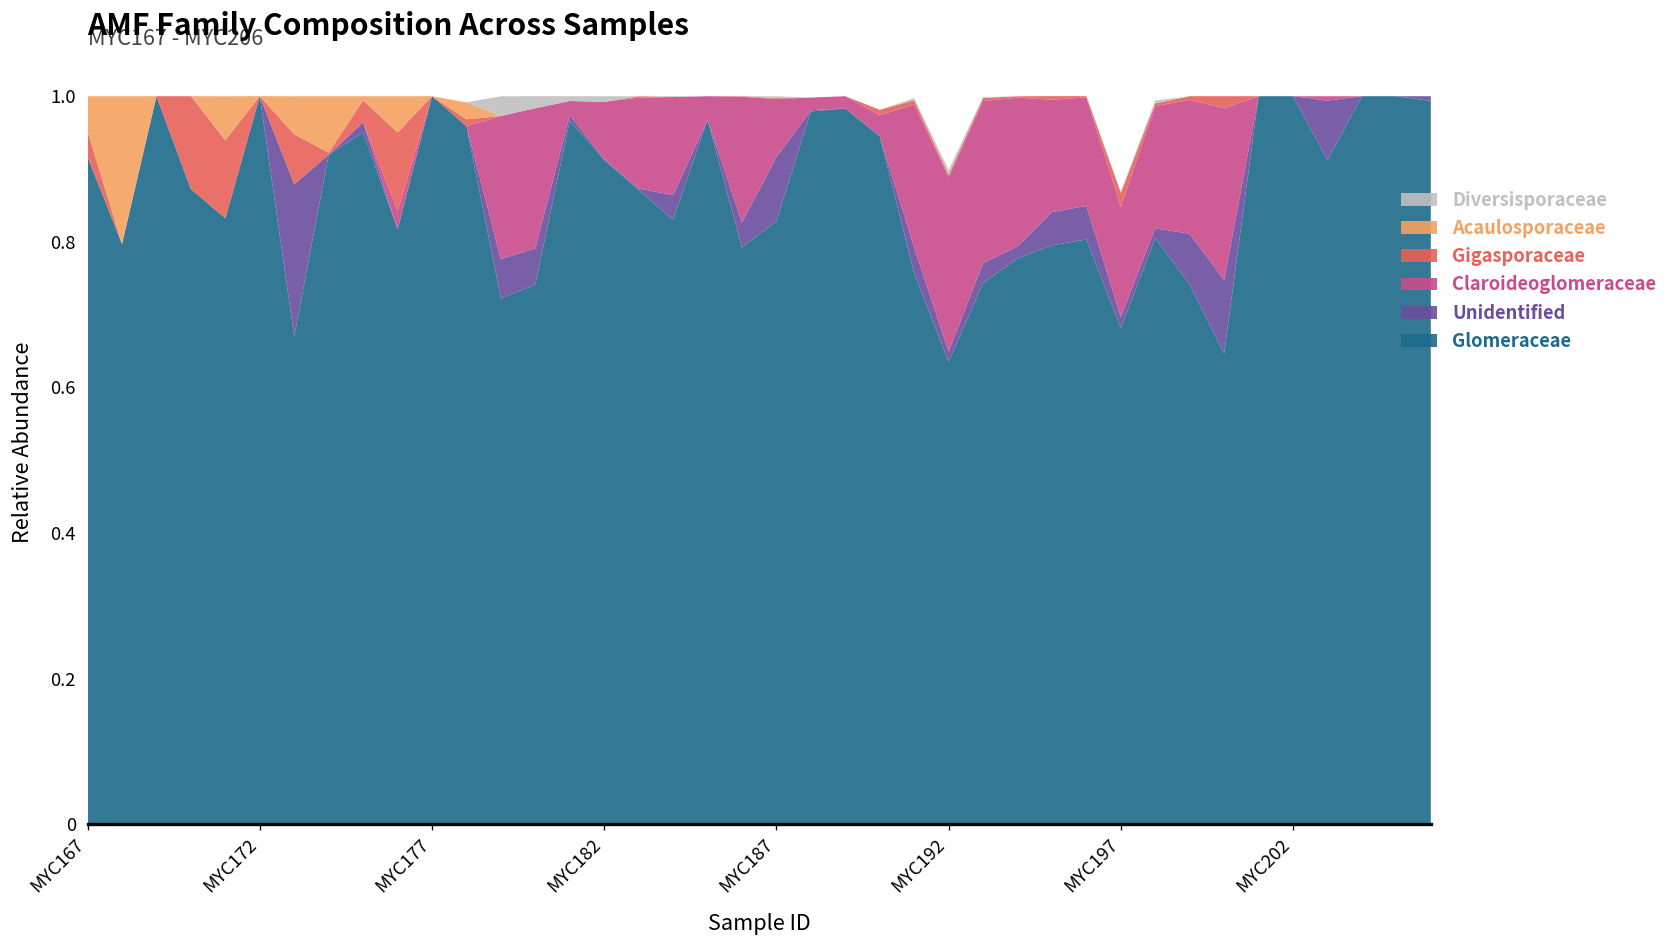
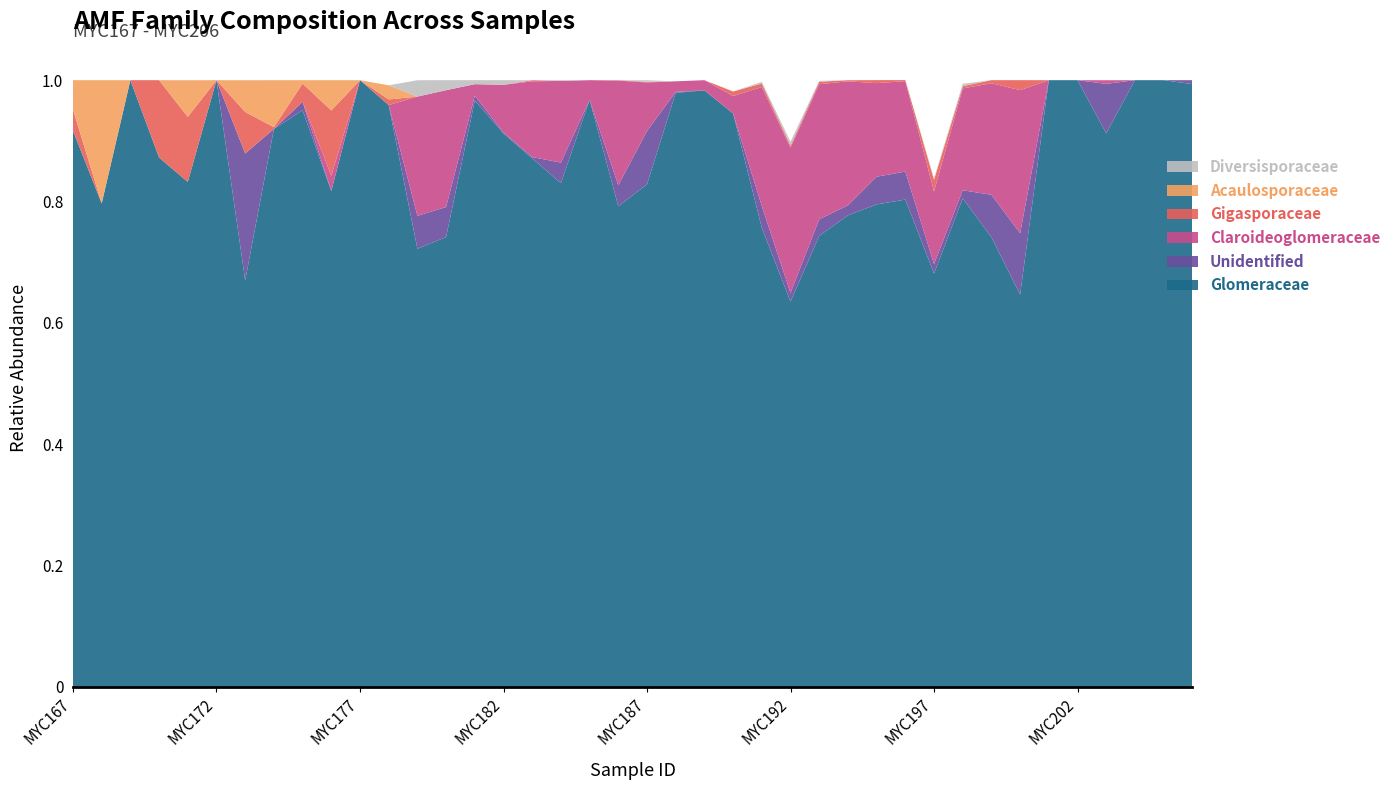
Claroideoglomeraceae, MYC197: 0.15 -> 0.12
